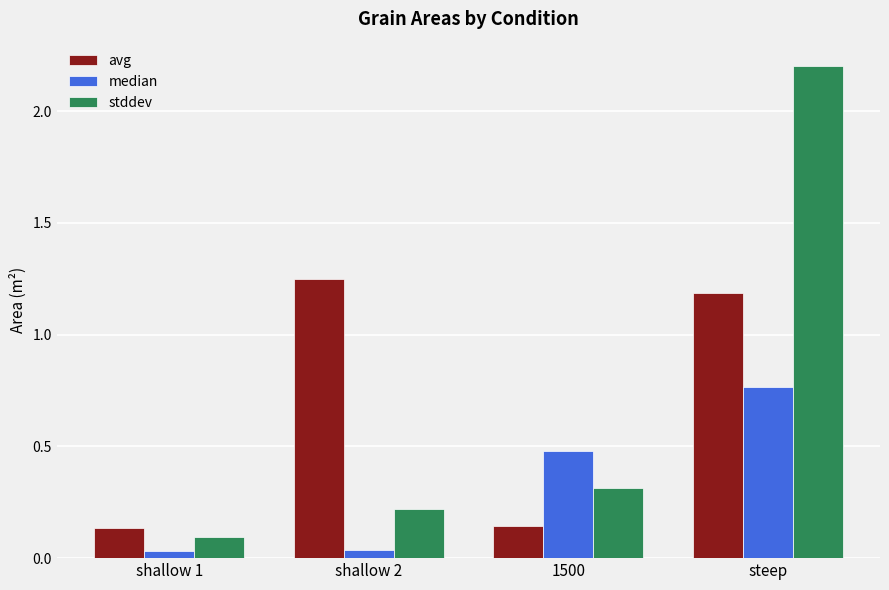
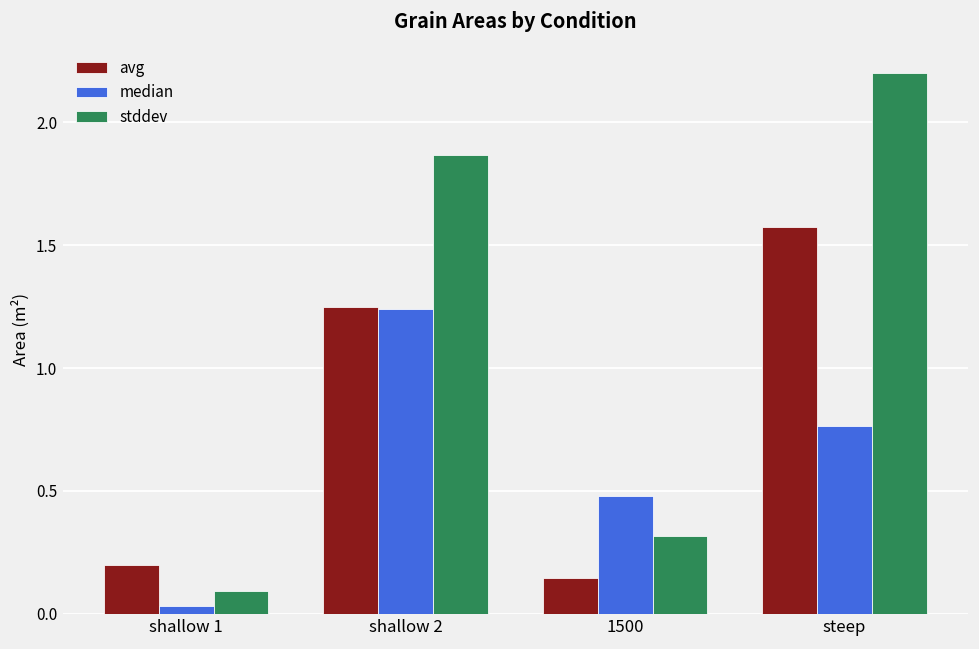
avg, shallow 1: 0.13 -> 0.20
median, shallow 2: 0.04 -> 1.24
stddev, shallow 2: 0.22 -> 1.86
avg, steep: 1.19 -> 1.57
